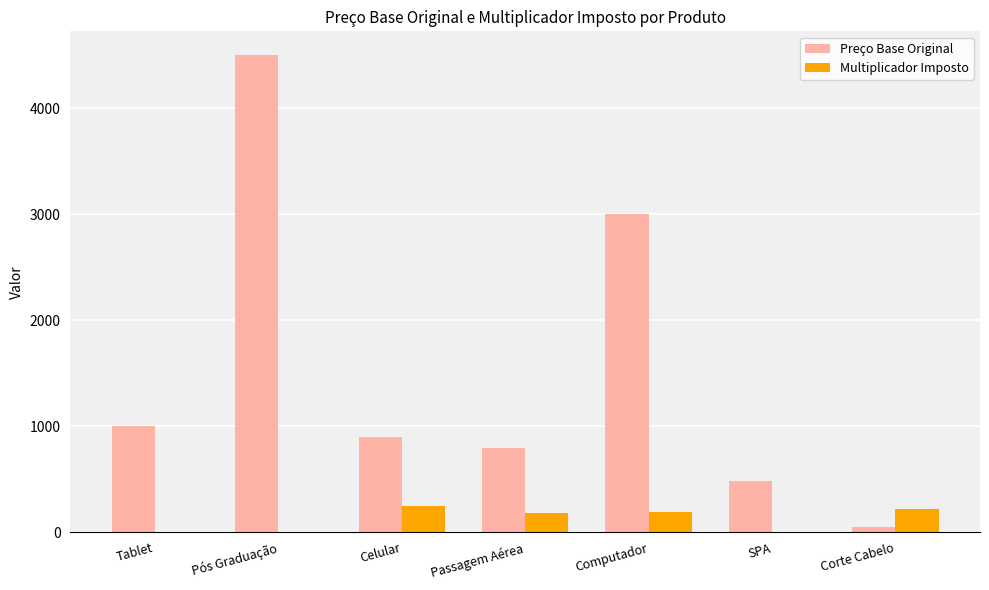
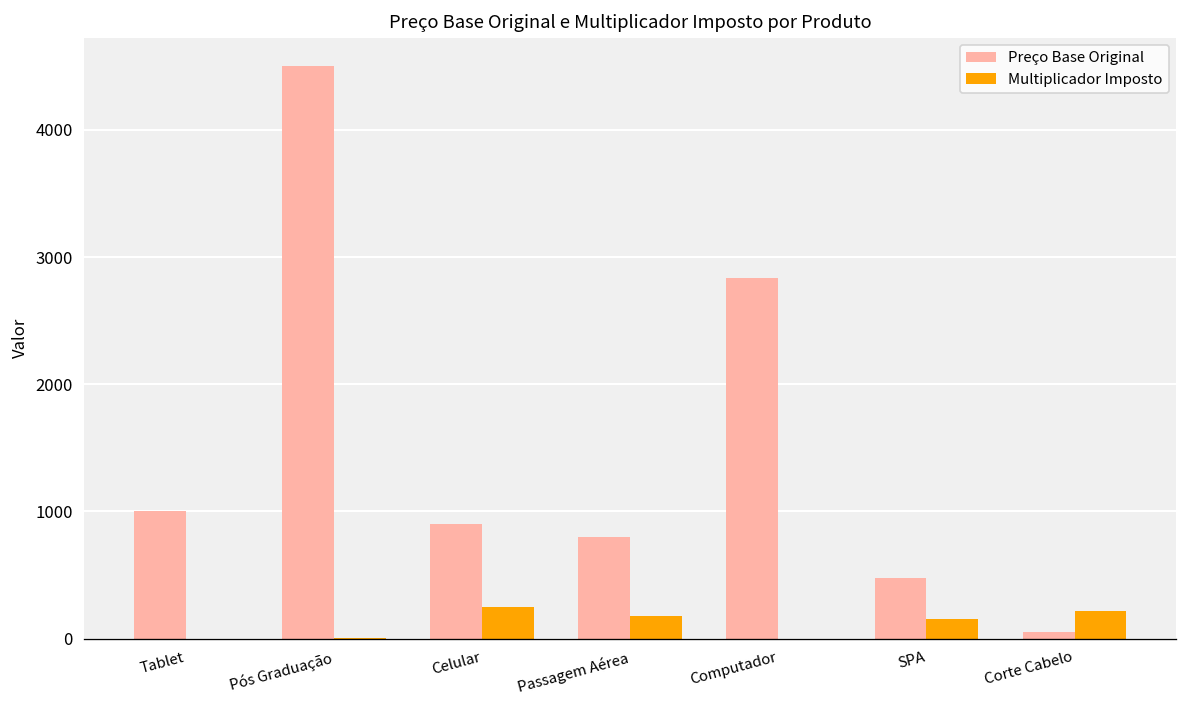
Preço Base Original, Computador: 3000 -> 2840
Multiplicador Imposto, Computador: 190 -> 0
Multiplicador Imposto, SPA: 0 -> 160
